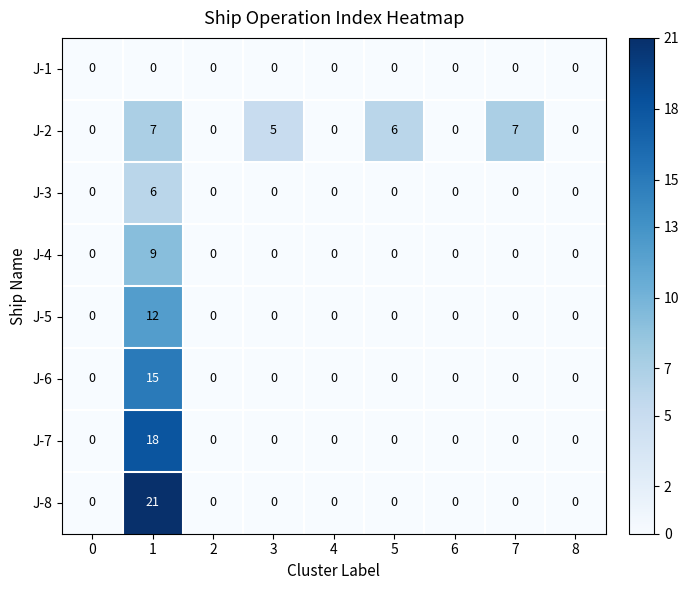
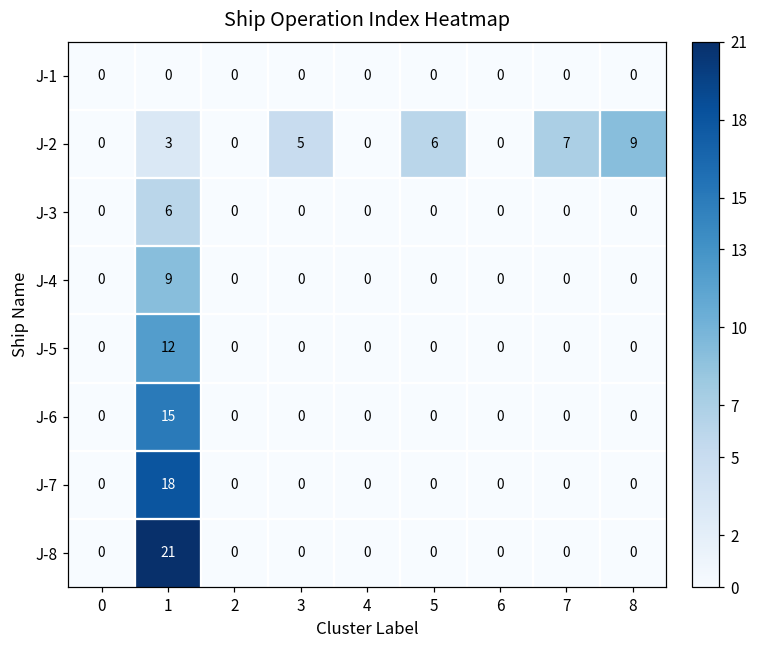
J-2, 1: 7 -> 3
J-2, 8: 0 -> 9
